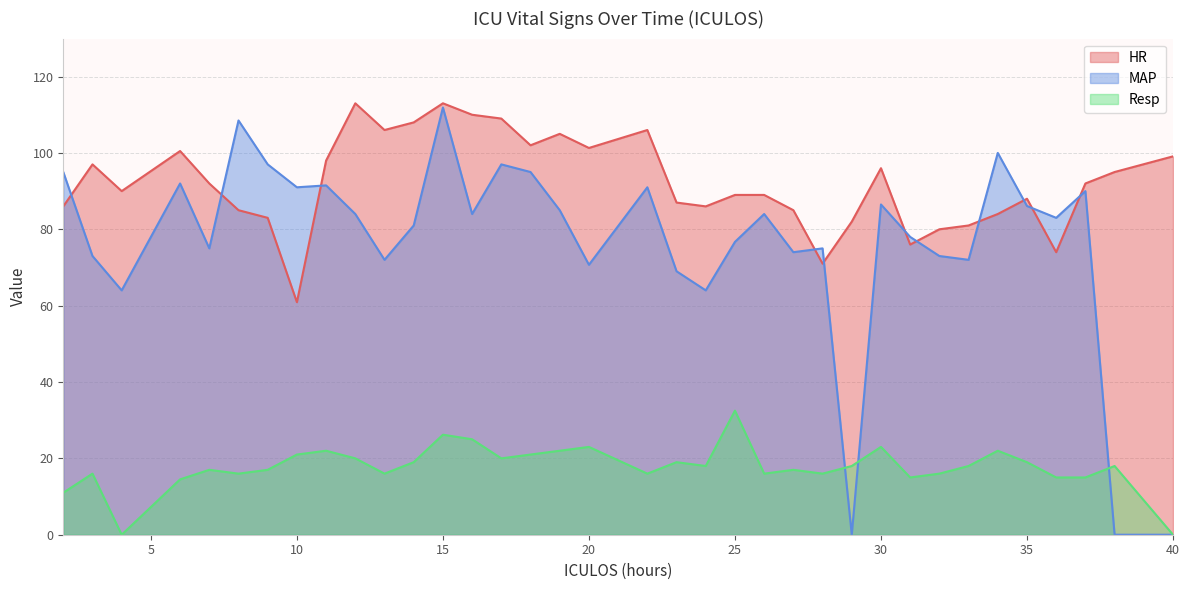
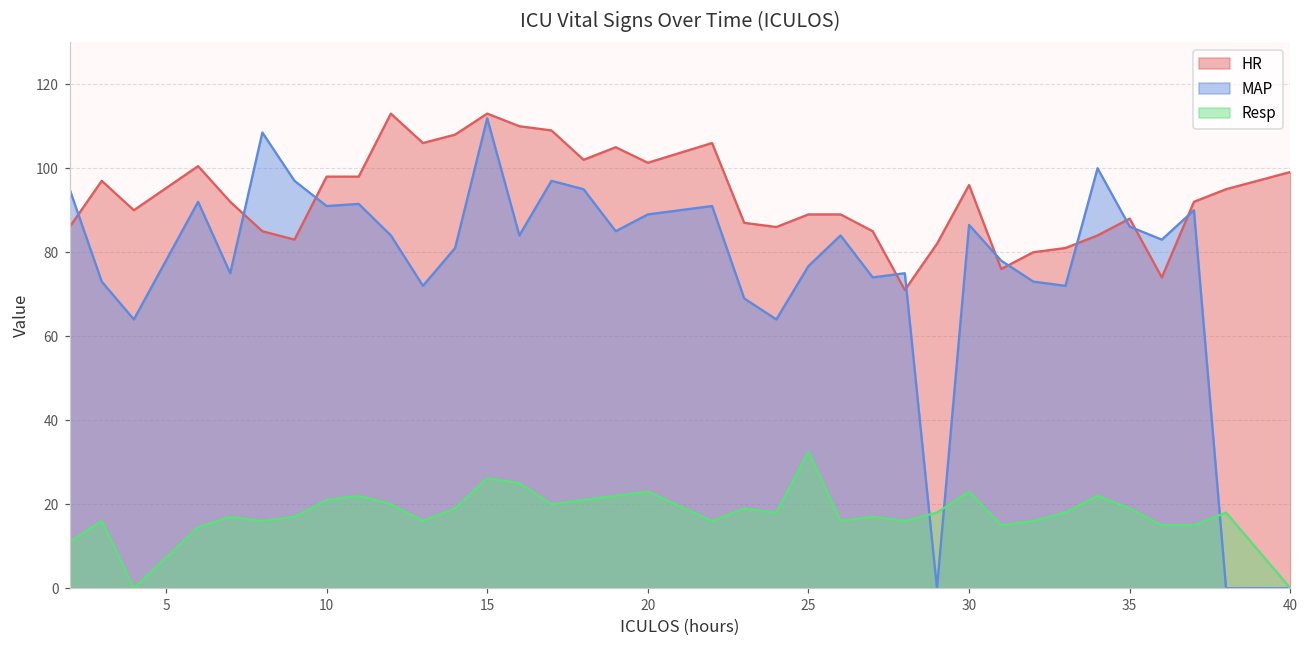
HR, 10: 61 -> 98
MAP, 20: 71 -> 89
